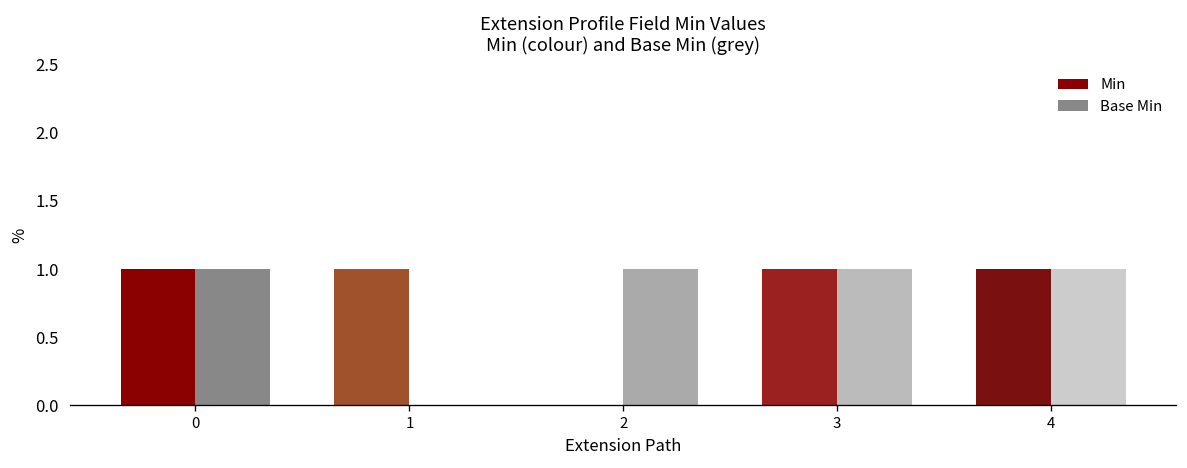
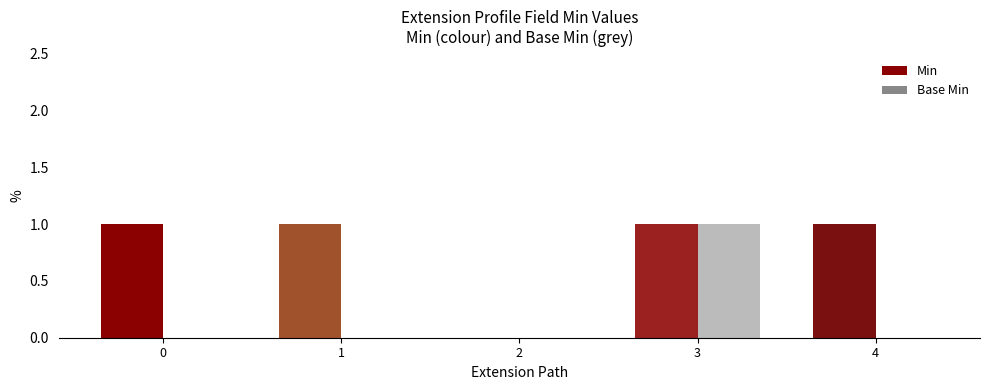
Base Min, 0: 1 -> 0
Base Min, 2: 1 -> 0
Base Min, 4: 1 -> 0
